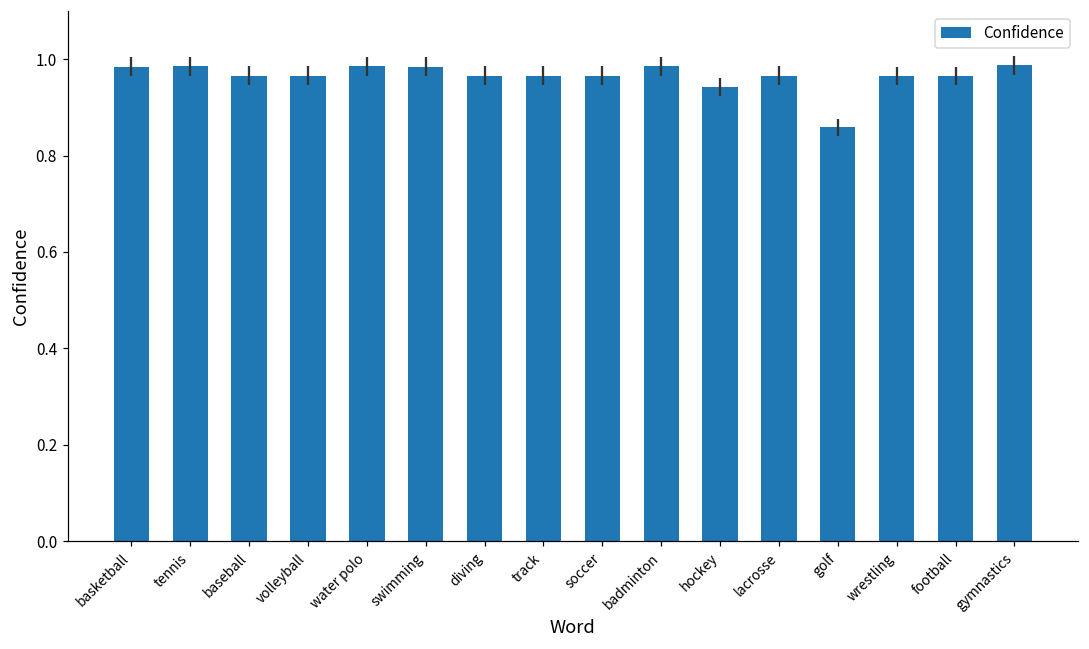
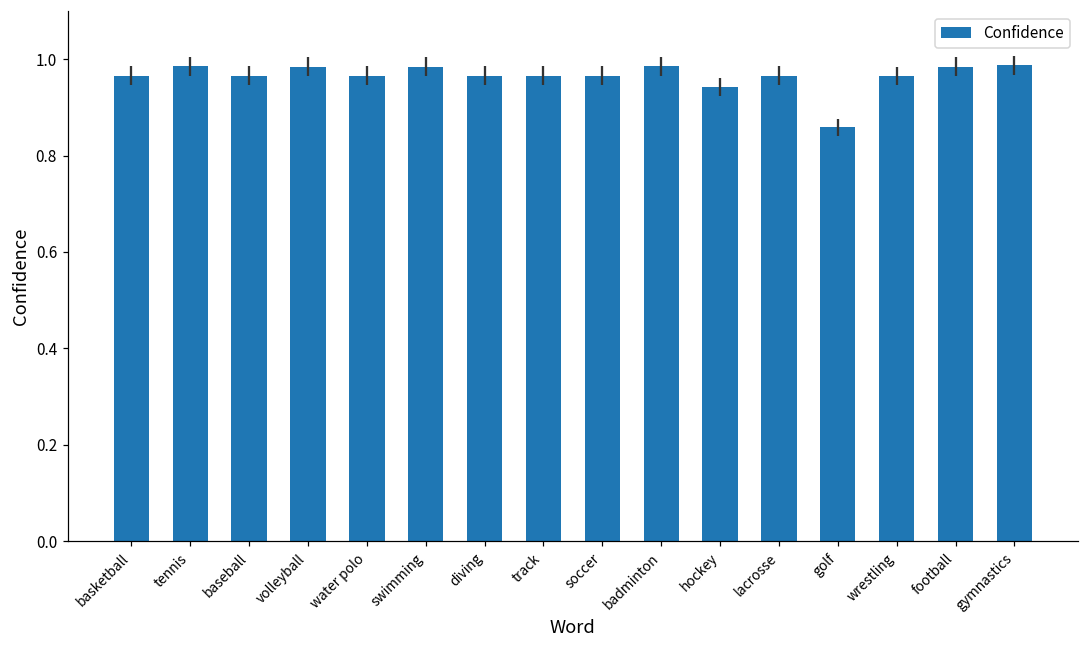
basketball: 0.98 -> 0.97
volleyball: 0.97 -> 0.98
water polo: 0.99 -> 0.97
football: 0.97 -> 0.98
